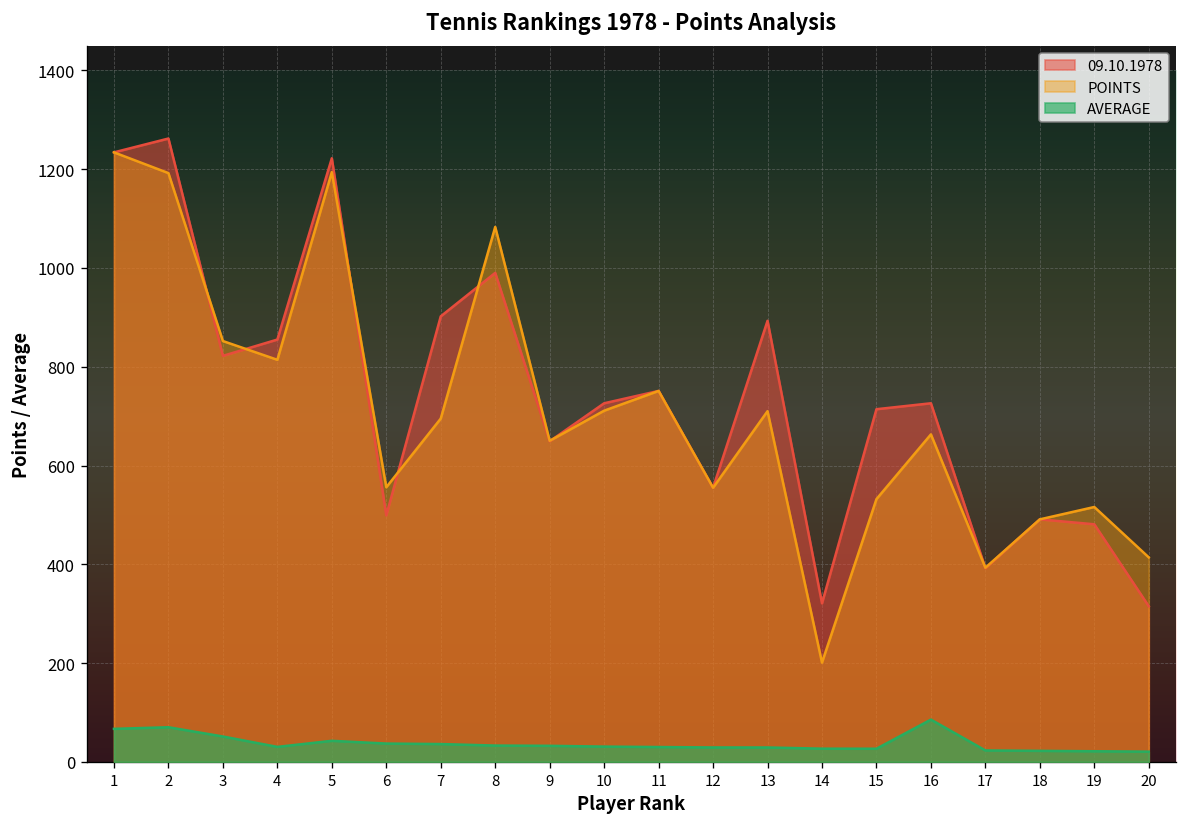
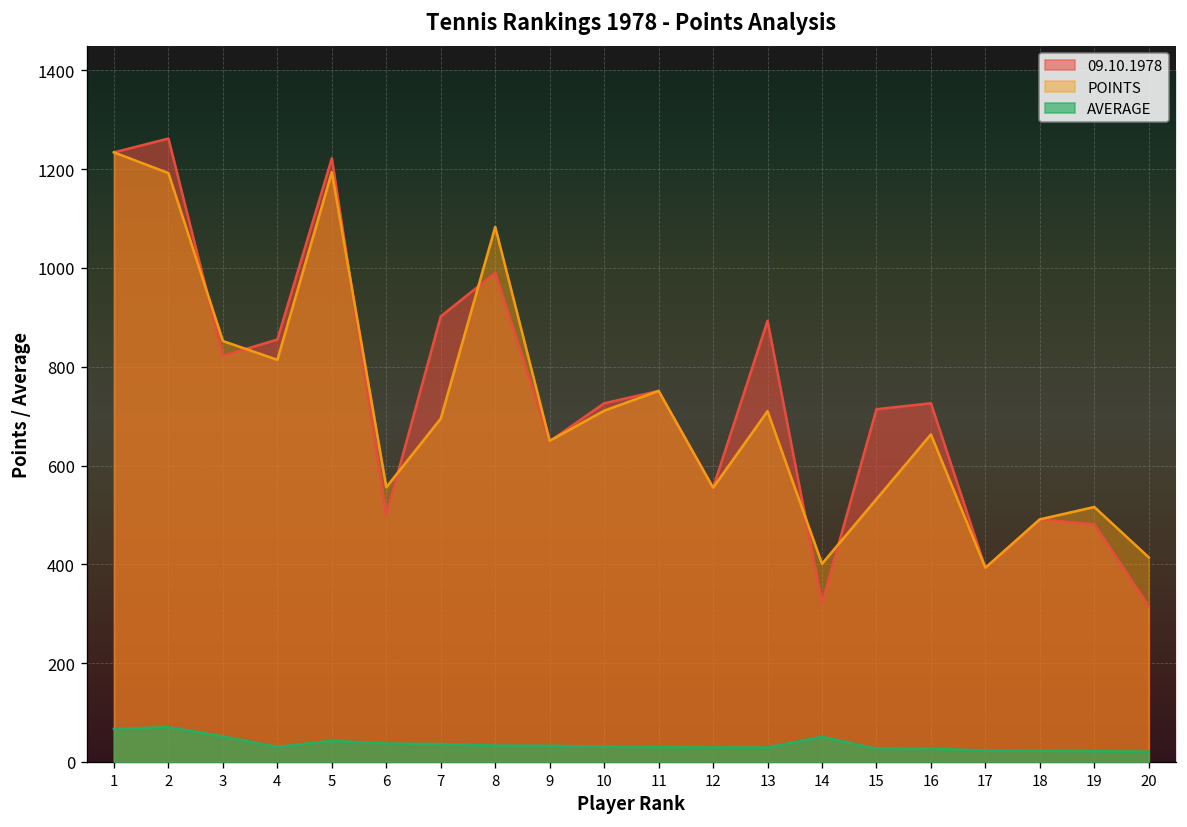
POINTS, 14: 200 -> 400
AVERAGE, 14: 30 -> 50
AVERAGE, 16: 90 -> 30
